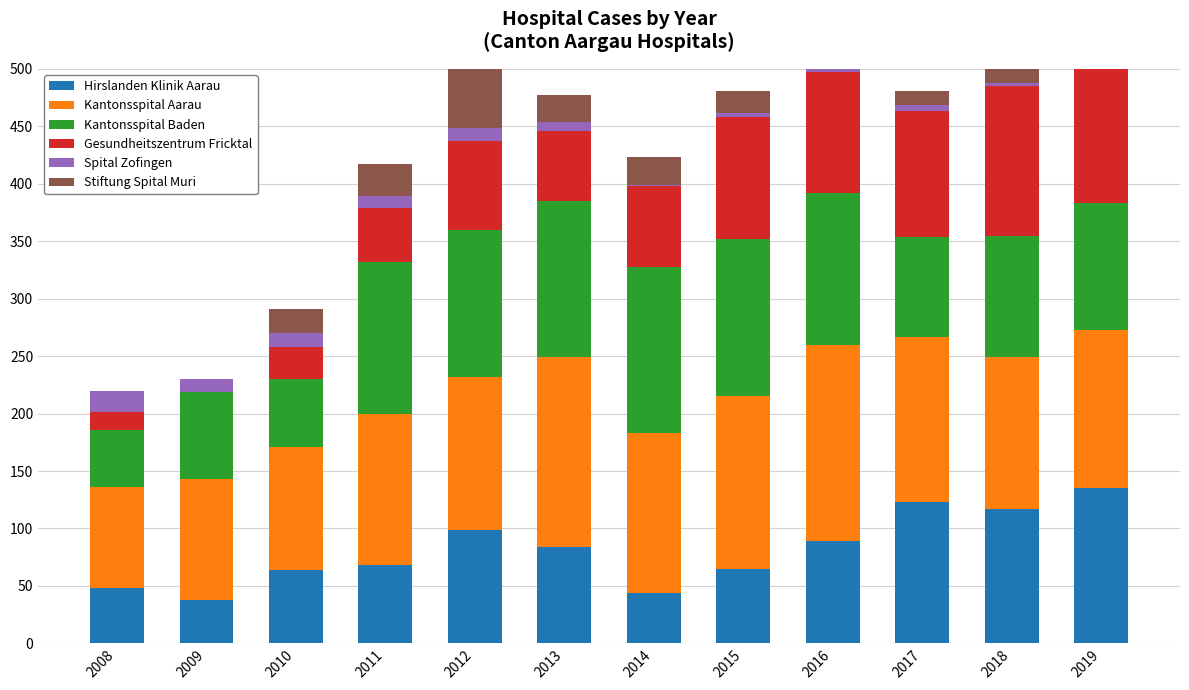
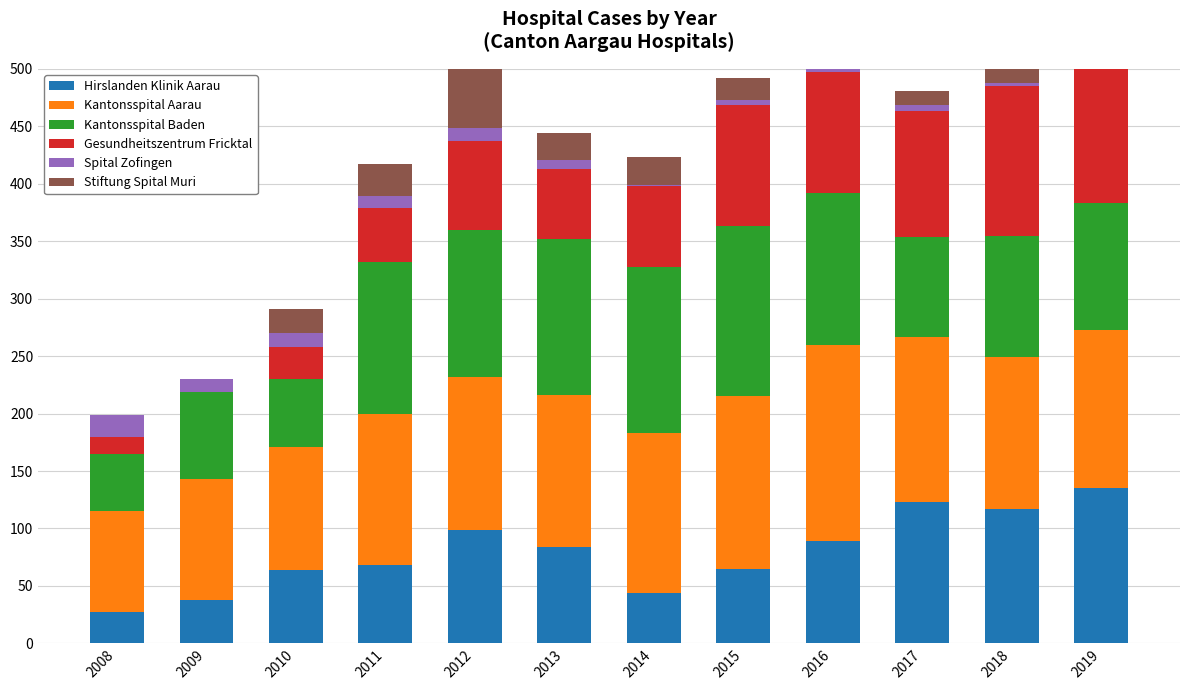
Hirslanden Klinik Aarau, 2008: 48 -> 27
Kantonsspital Aarau, 2013: 165 -> 132
Kantonsspital Baden, 2015: 137 -> 148
